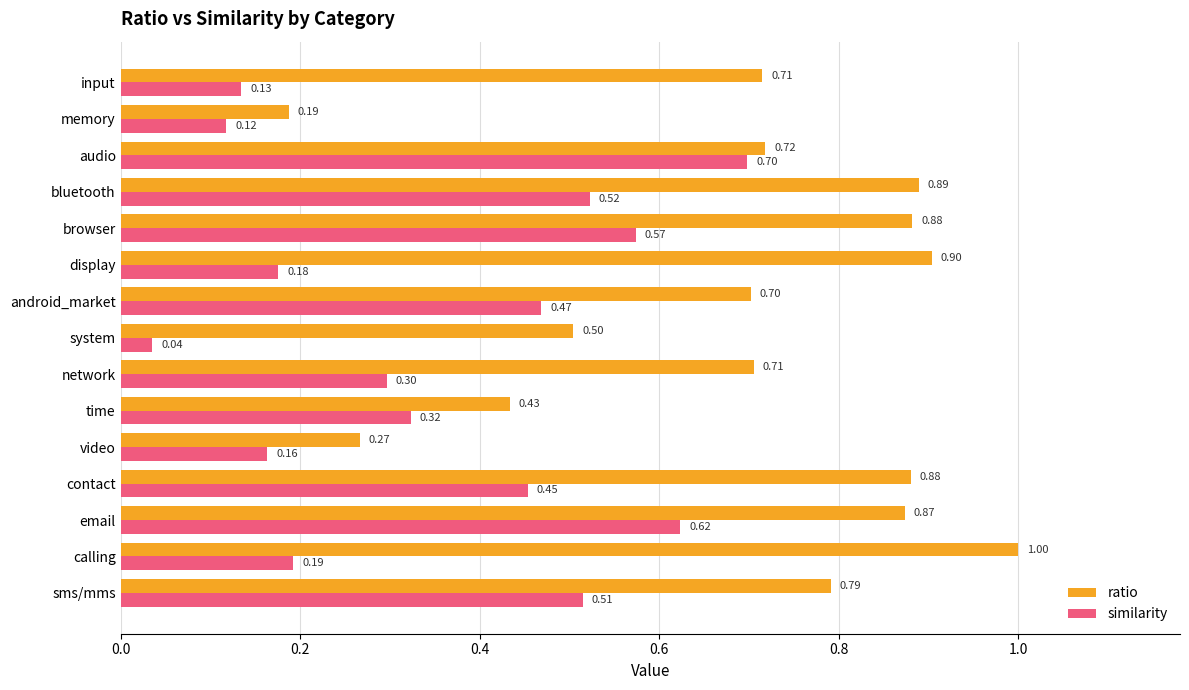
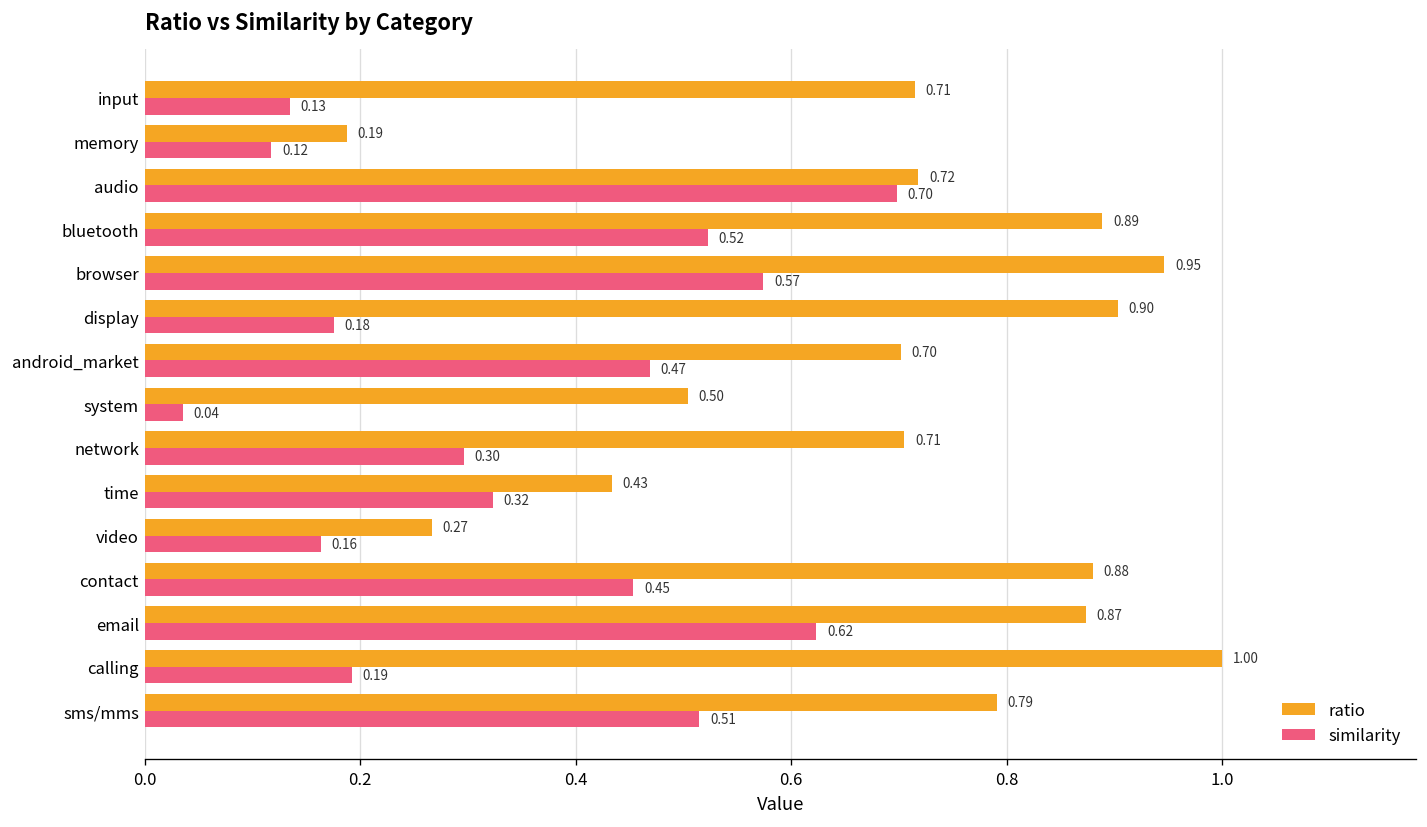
ratio, browser: 0.88 -> 0.95
